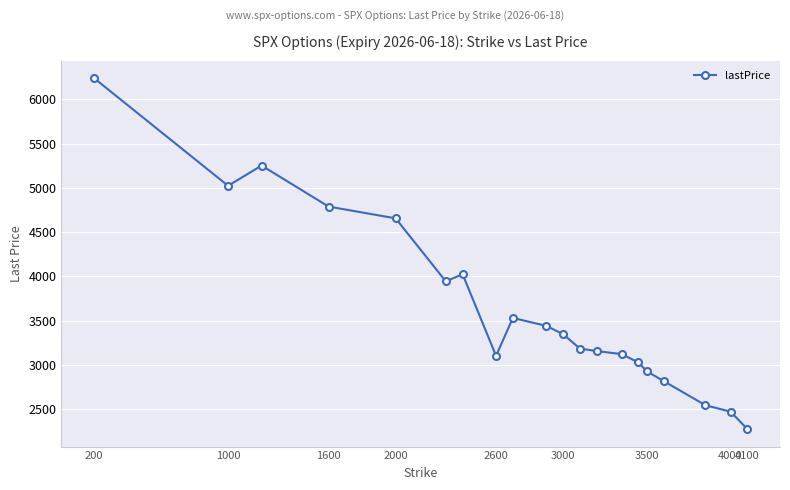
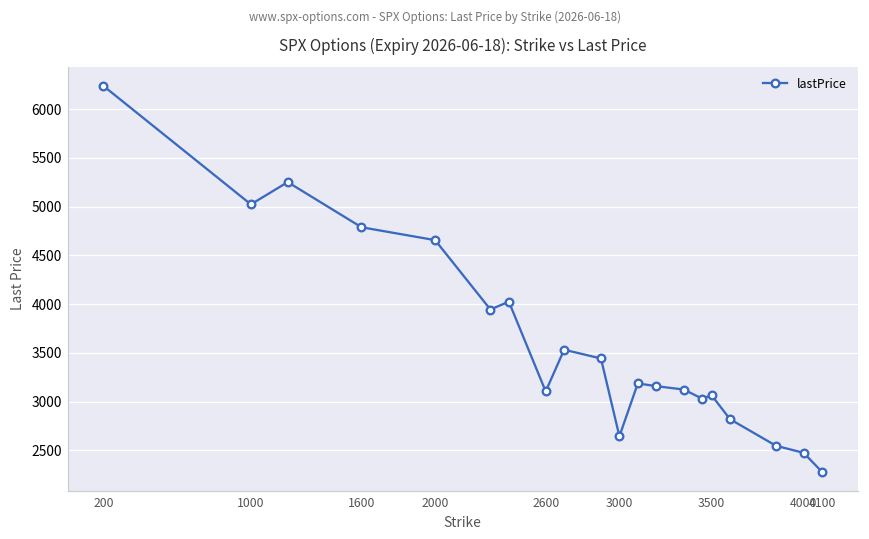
3000: 3300 -> 2600
3500: 2900 -> 3100
